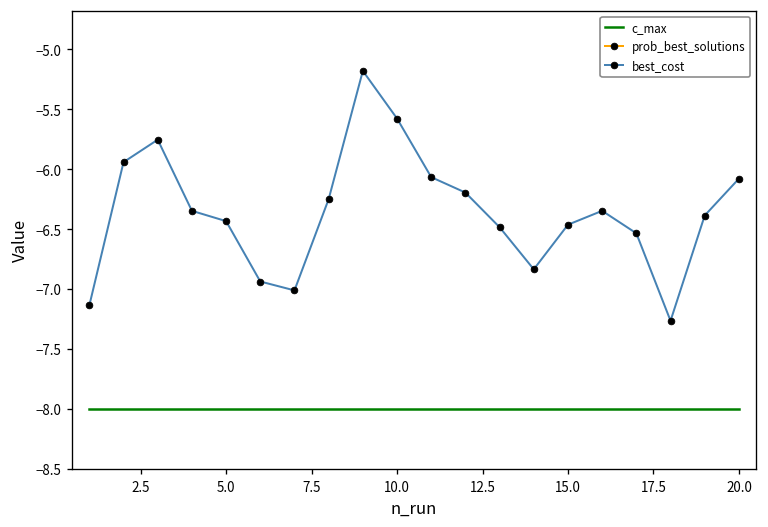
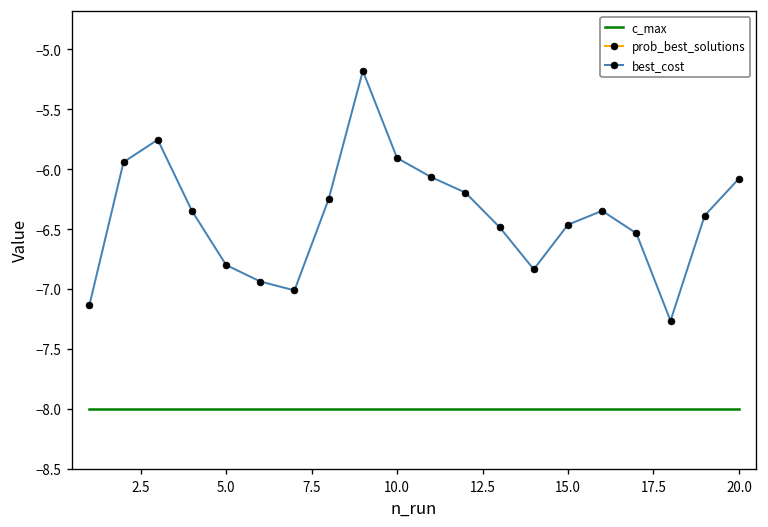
best_cost, 5.0: -6.4 -> -6.8
best_cost, 10.0: -5.6 -> -5.9
